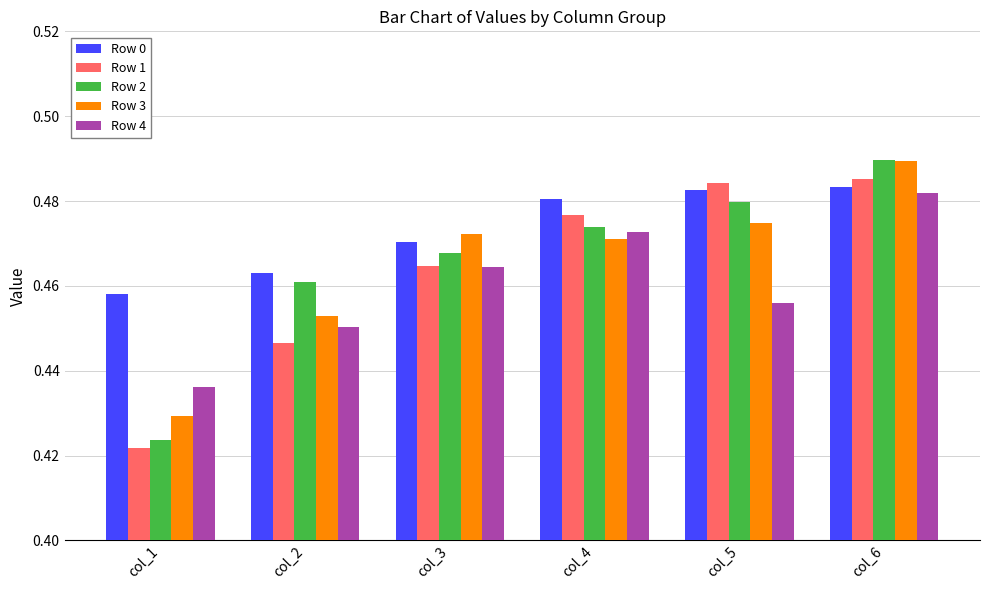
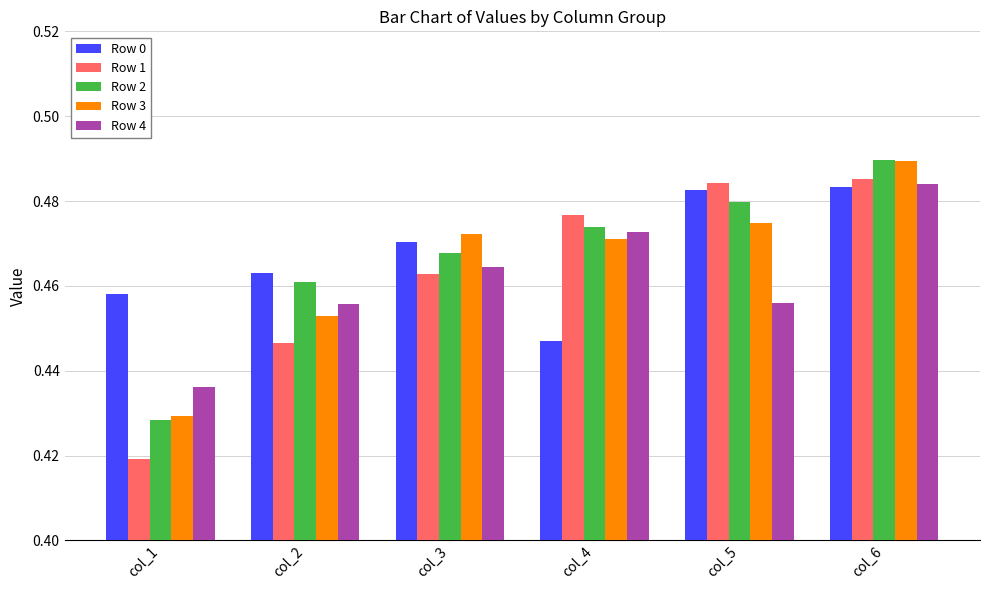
Row 1, col_1: 0.422 -> 0.419
Row 2, col_1: 0.424 -> 0.429
Row 4, col_2: 0.450 -> 0.456
Row 1, col_3: 0.465 -> 0.463
Row 0, col_4: 0.481 -> 0.447
Row 4, col_6: 0.482 -> 0.484
